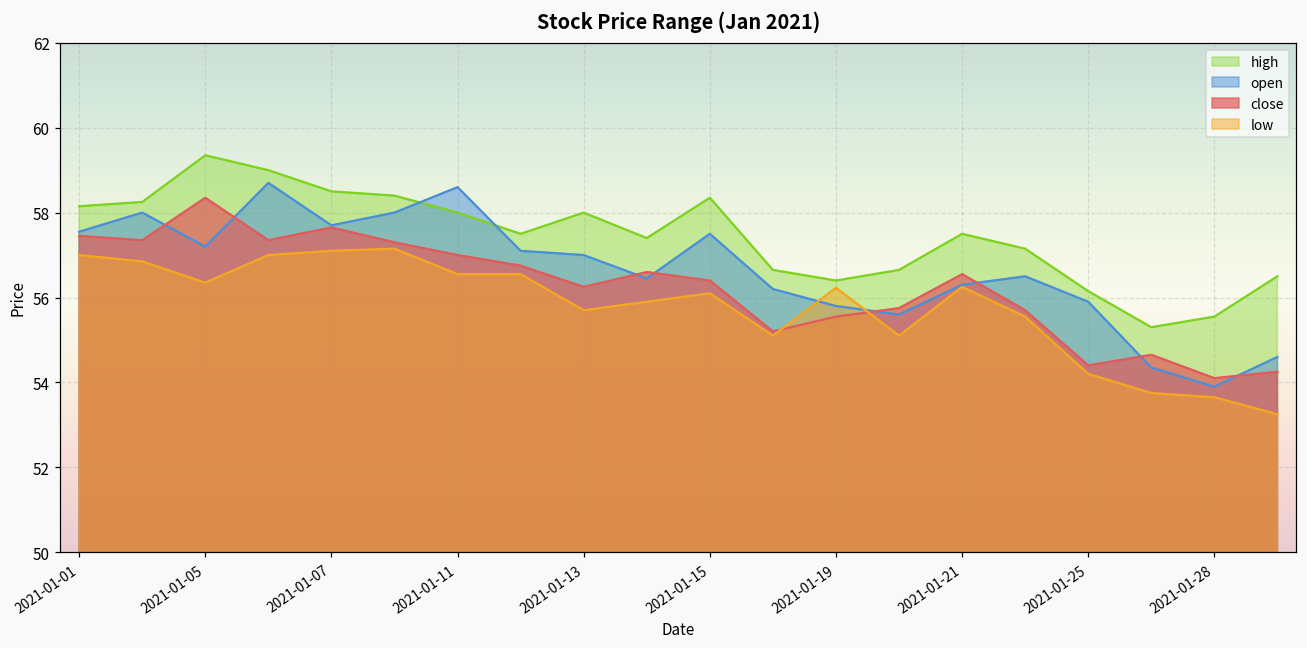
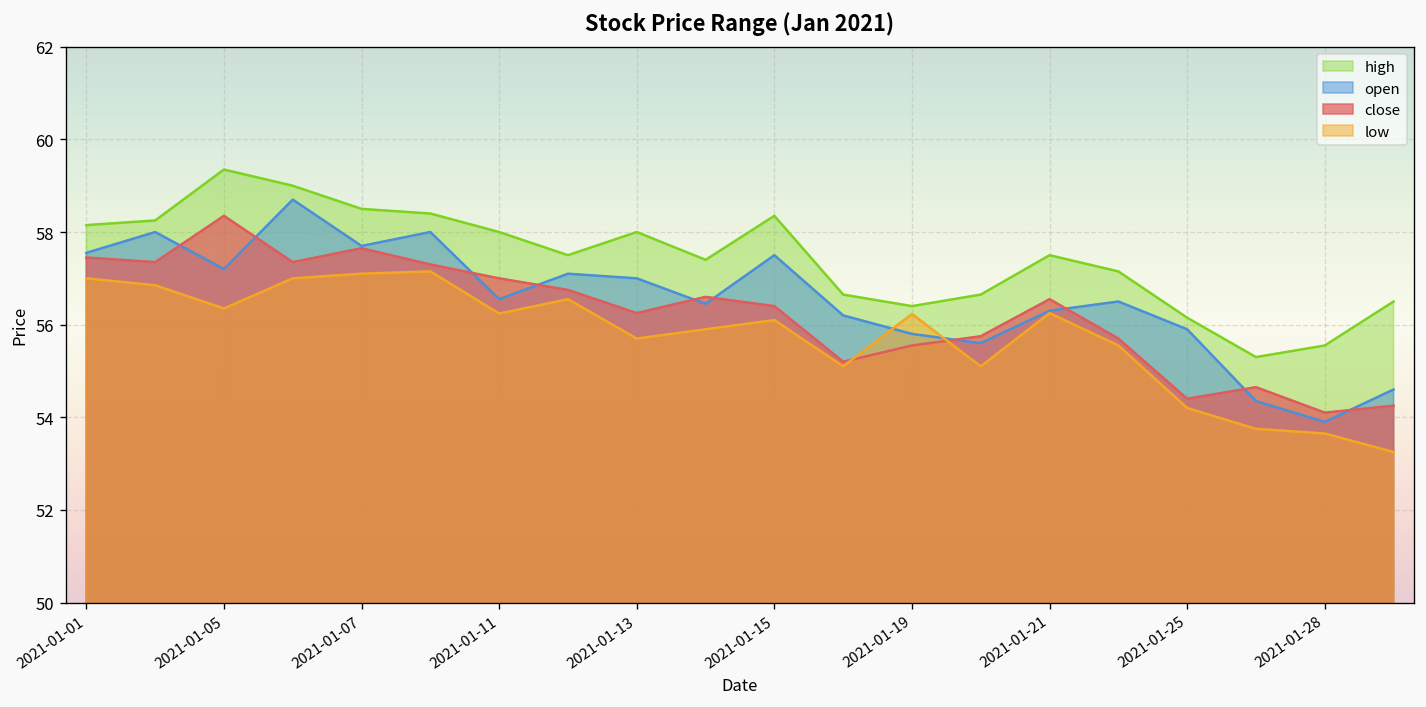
open, 2021-01-11: 58.6 -> 56.6
low, 2021-01-11: 56.6 -> 56.2
